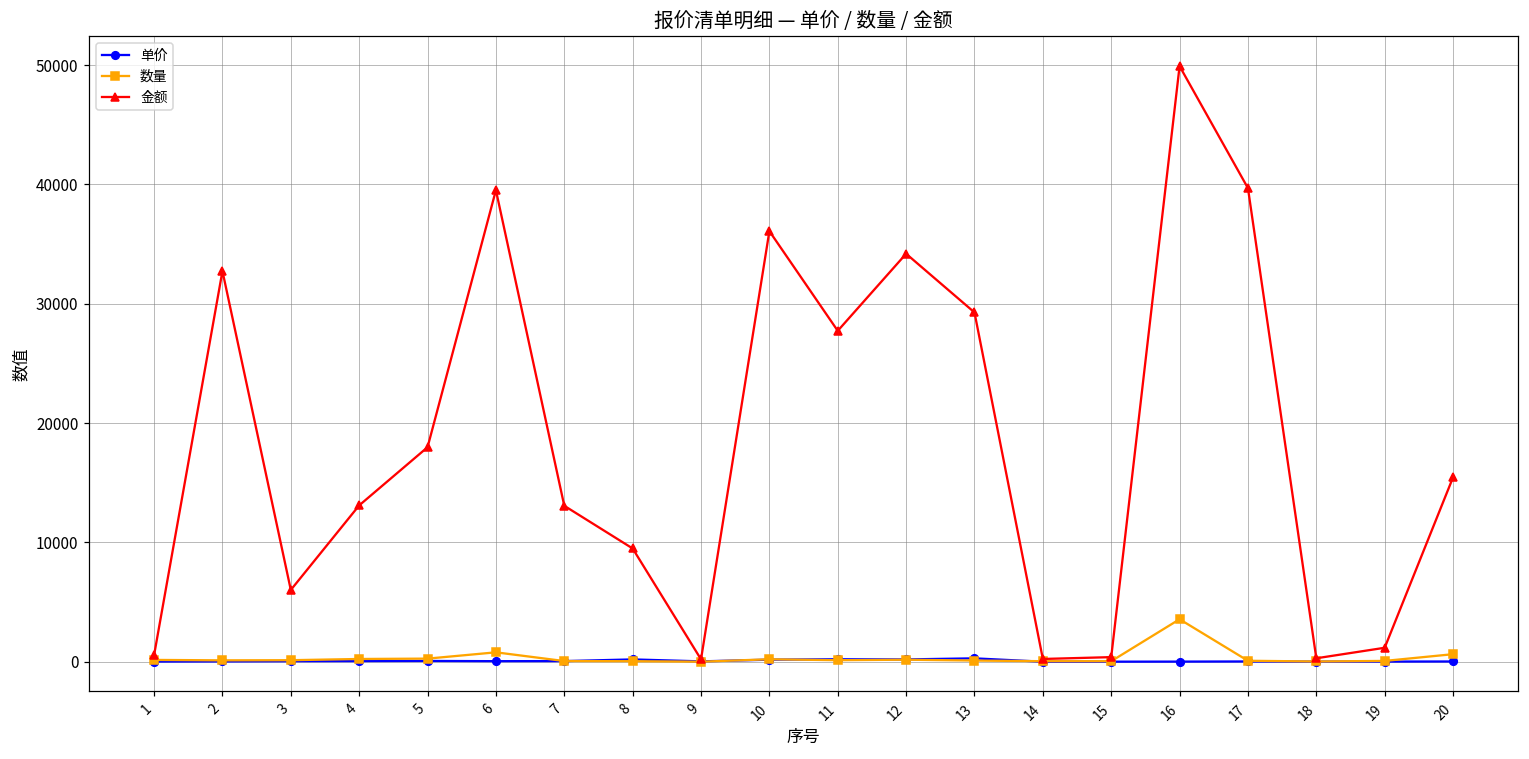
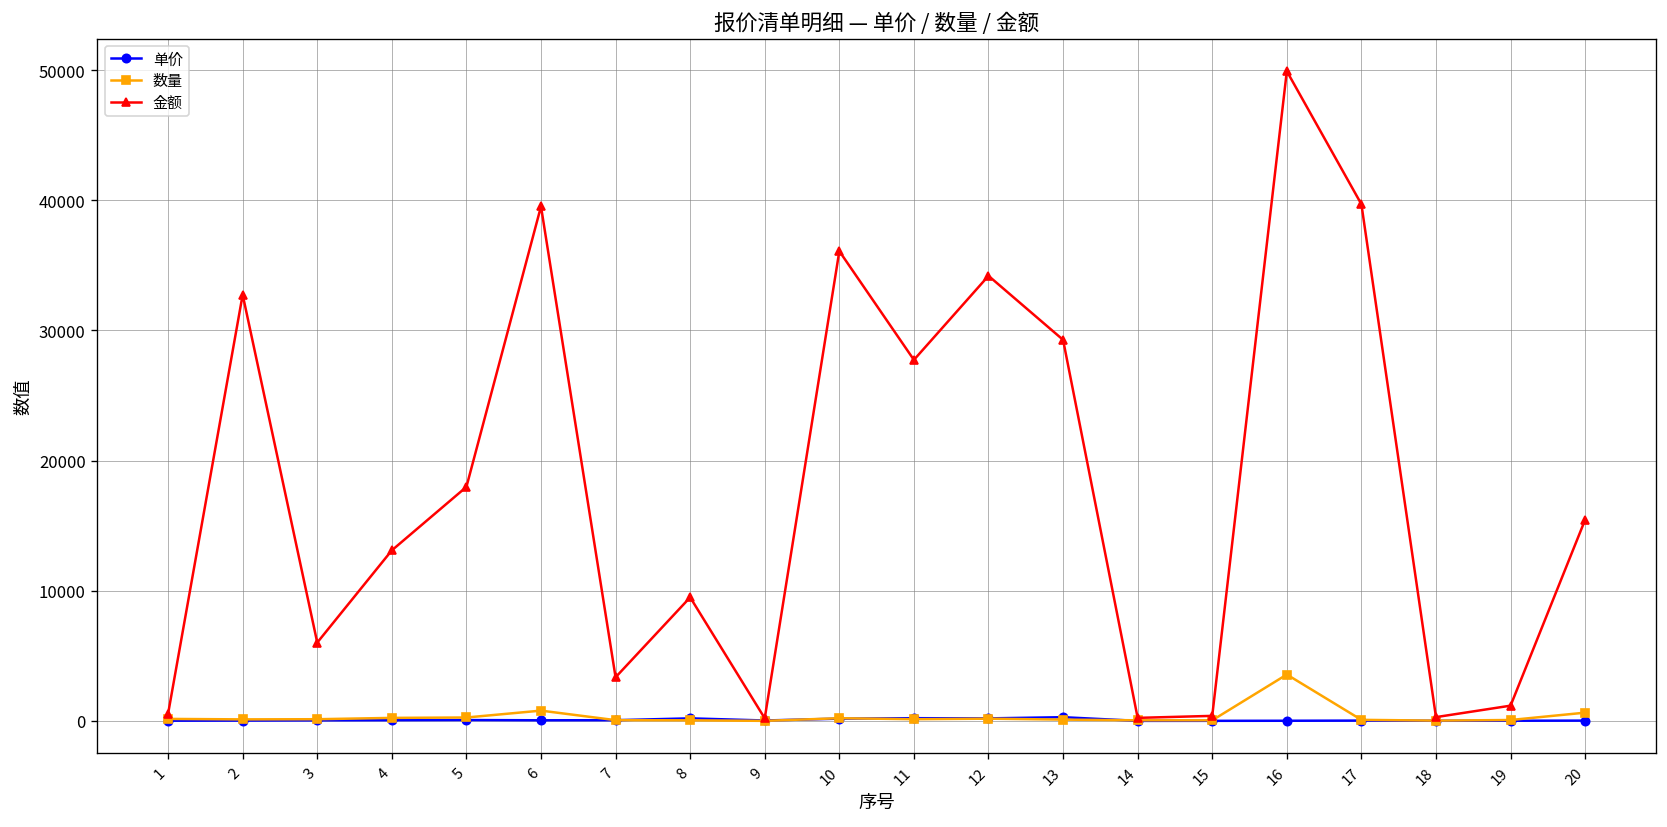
金额, 7: 13100 -> 3400
